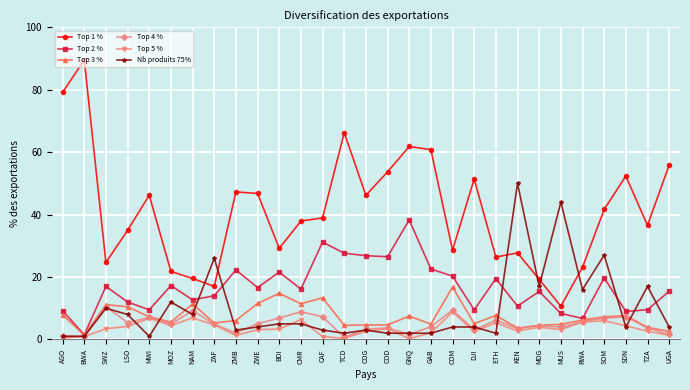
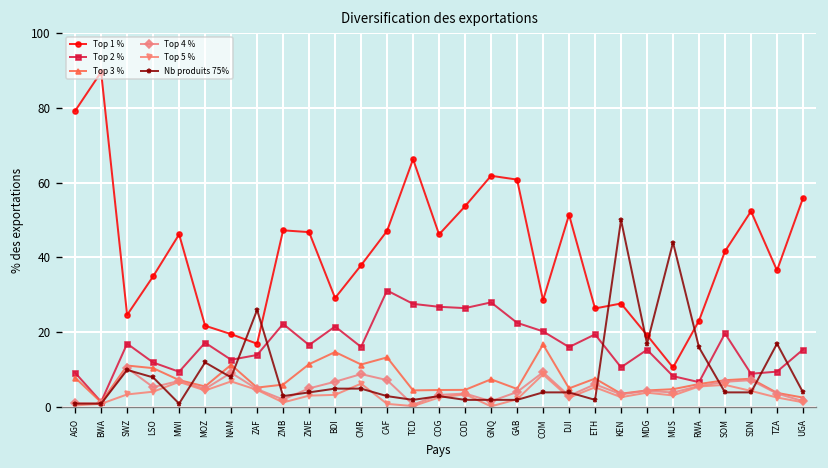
Top 1 %, CAF: 39 -> 47
Top 2 %, GNQ: 38 -> 28
Top 2 %, DJI: 9 -> 16
Nb produits 75%, SOM: 27 -> 4
